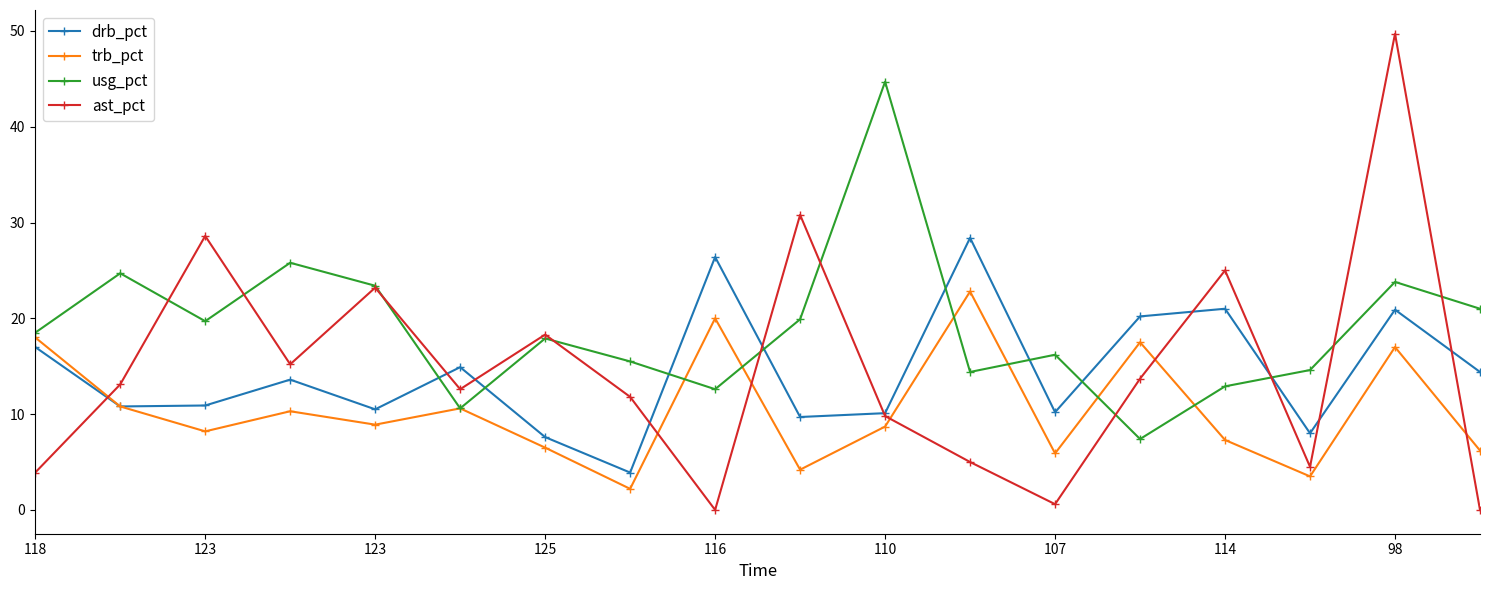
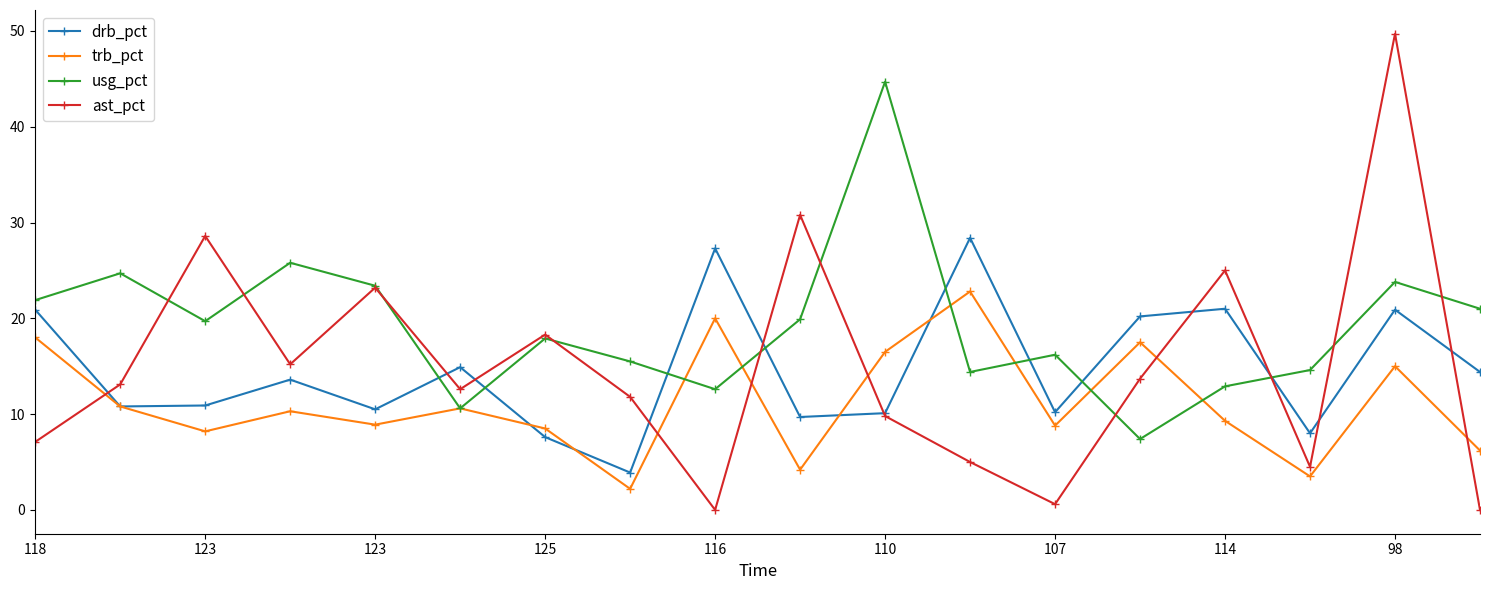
drb_pct, 118: 17 -> 21
usg_pct, 118: 19 -> 22
ast_pct, 118: 4 -> 7
trb_pct, 125: 7 -> 9
drb_pct, 116: 26 -> 27
trb_pct, 110: 9 -> 17
trb_pct, 107: 6 -> 9
trb_pct, 114: 7 -> 9
trb_pct, 98: 17 -> 15
